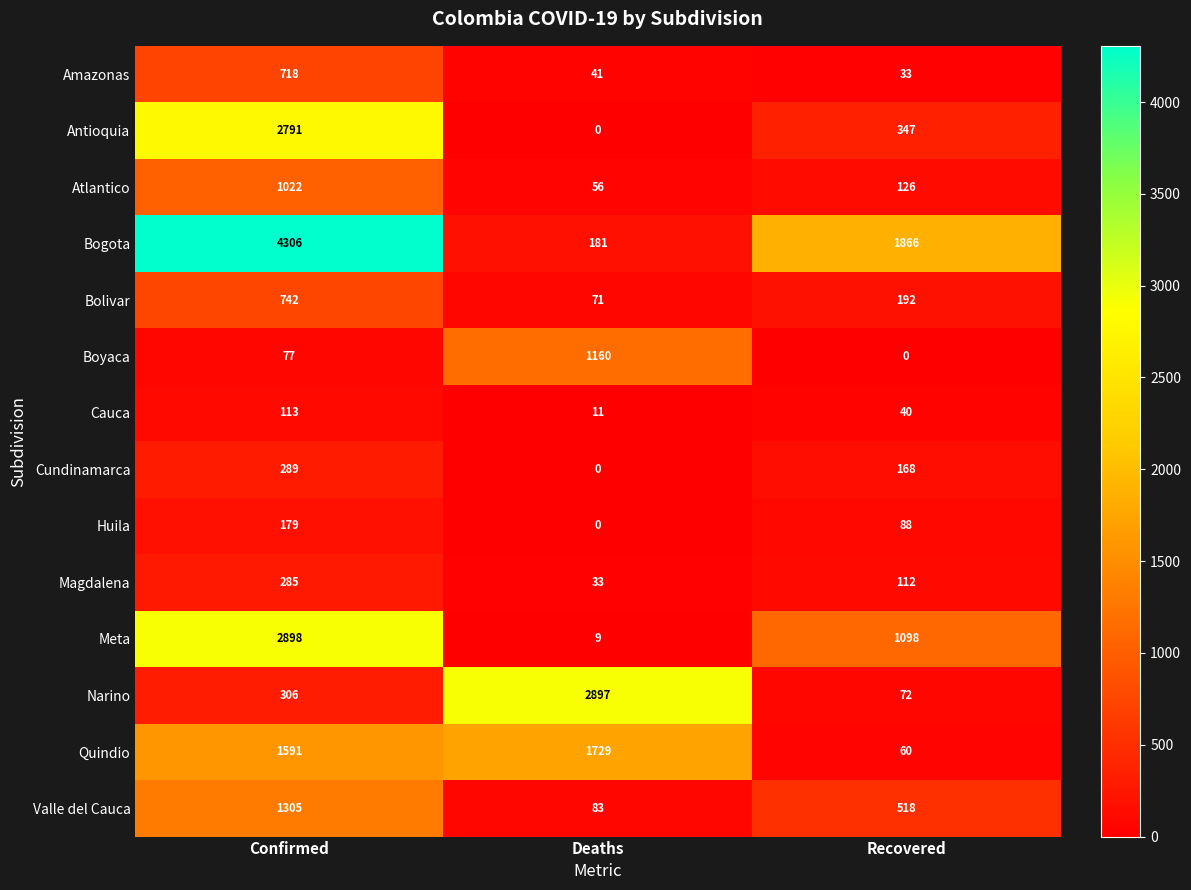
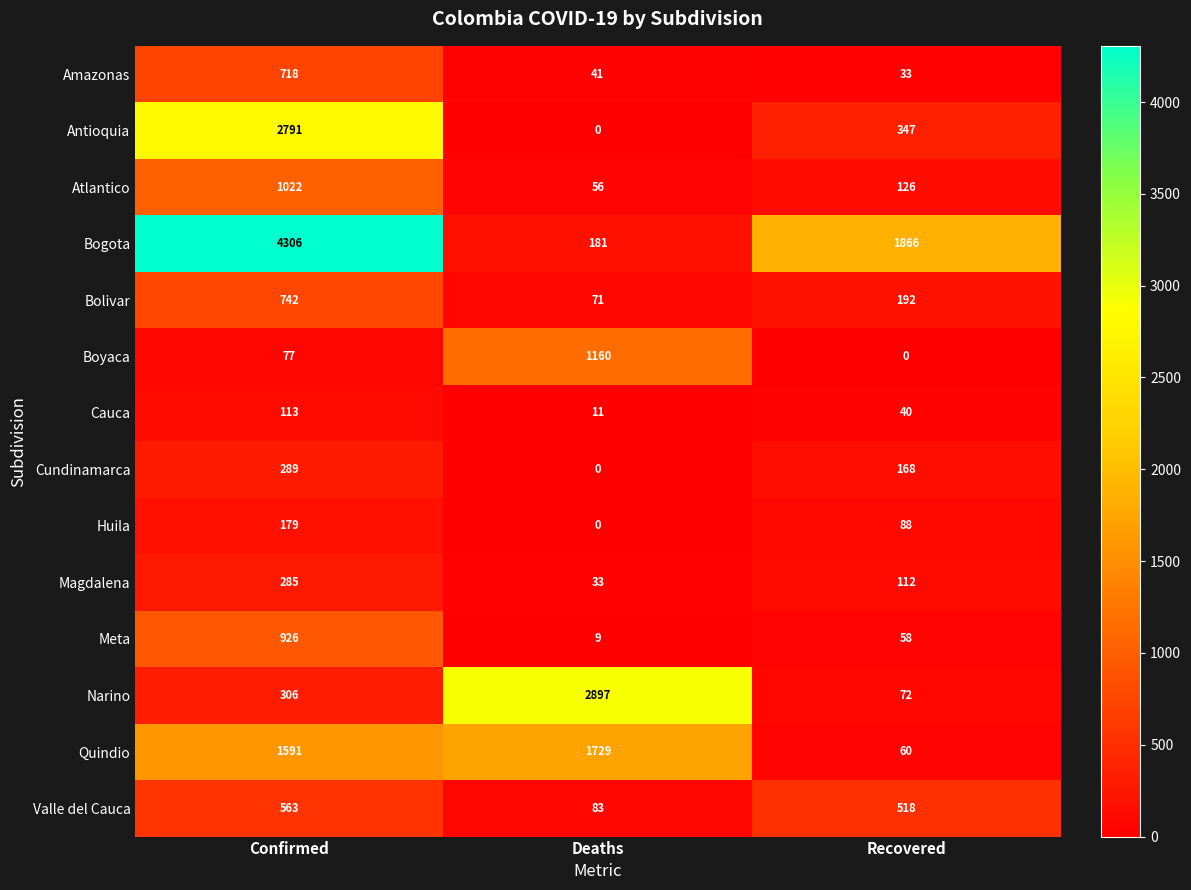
Meta, Confirmed: 2898 -> 926
Meta, Recovered: 1098 -> 58
Valle del Cauca, Confirmed: 1305 -> 563
